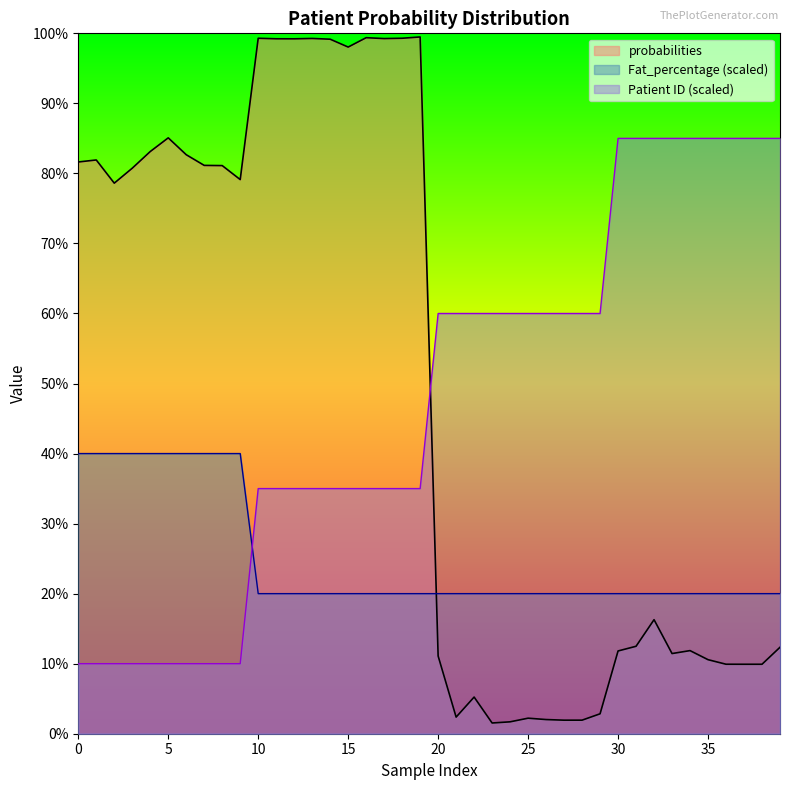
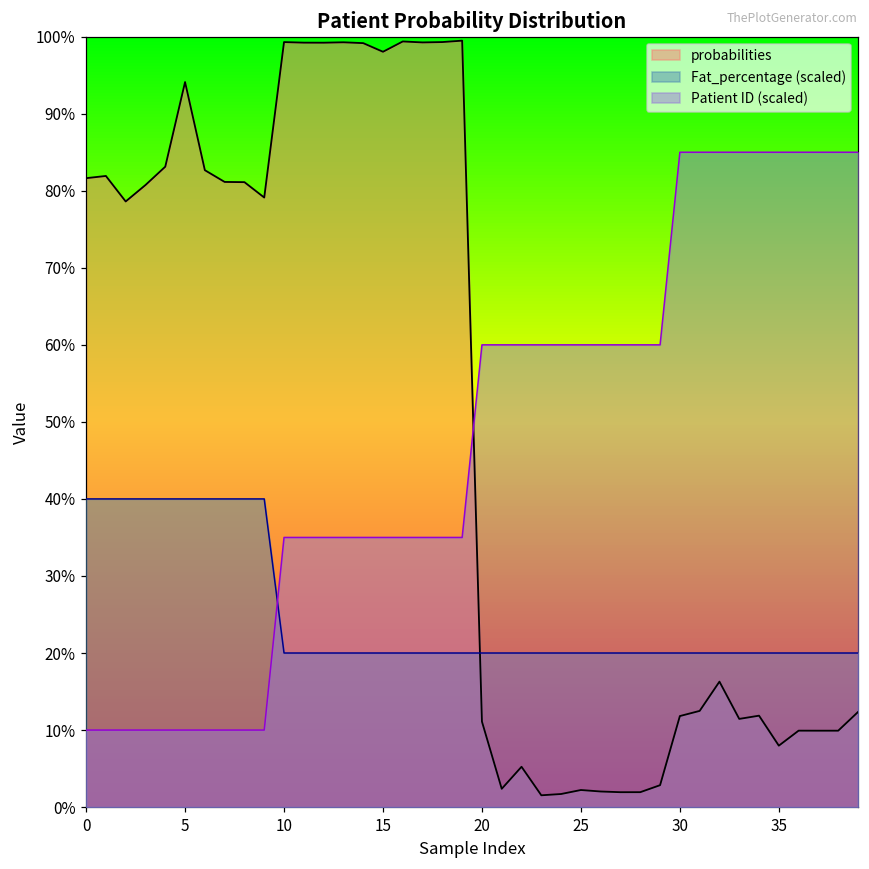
probabilities, 5: 85% -> 94%
probabilities, 35: 11% -> 8%
